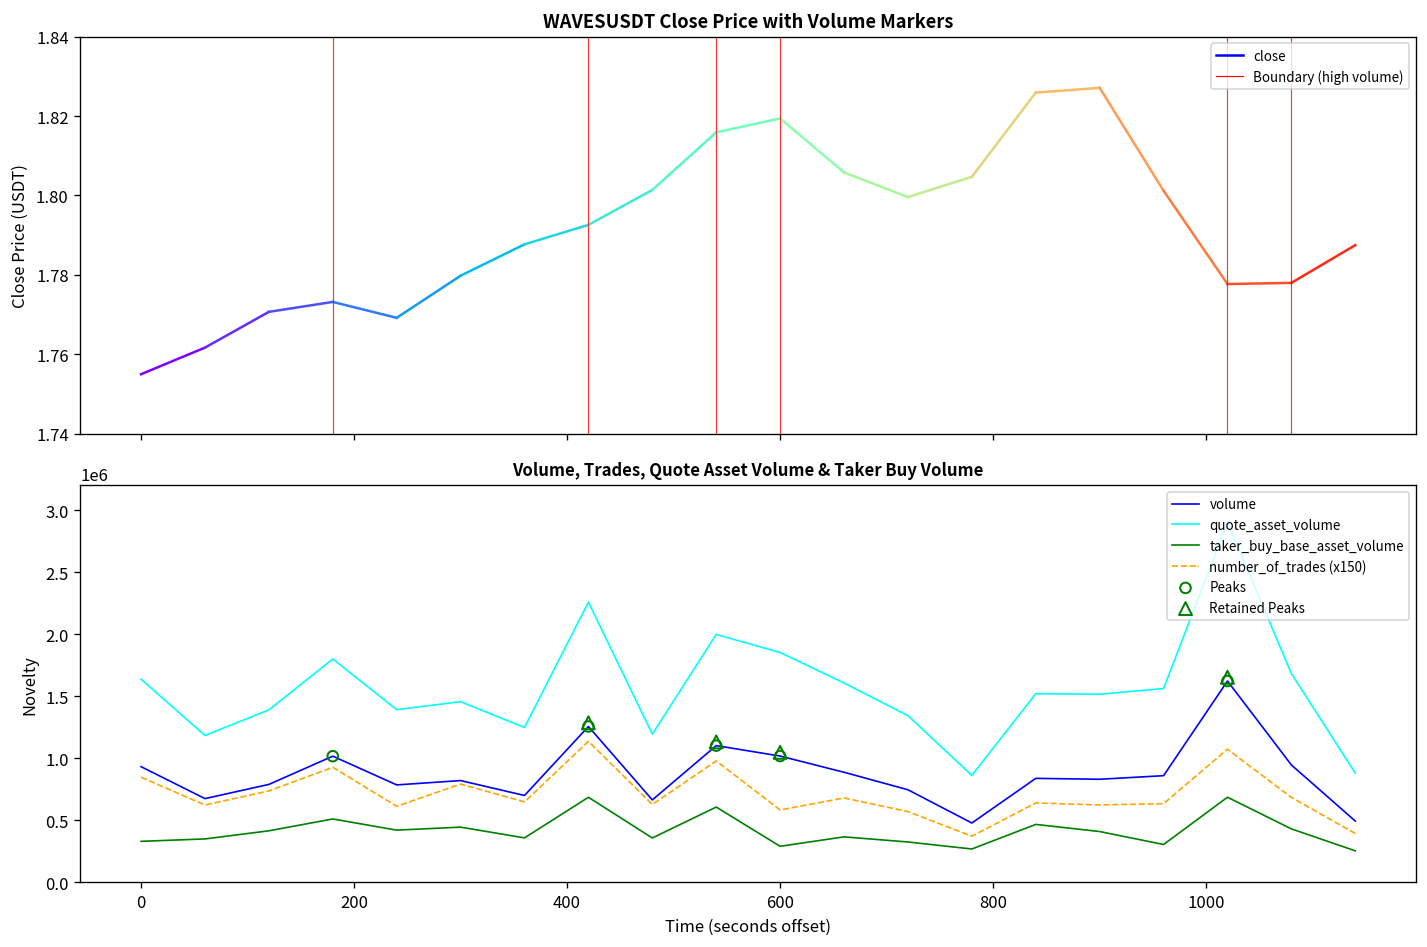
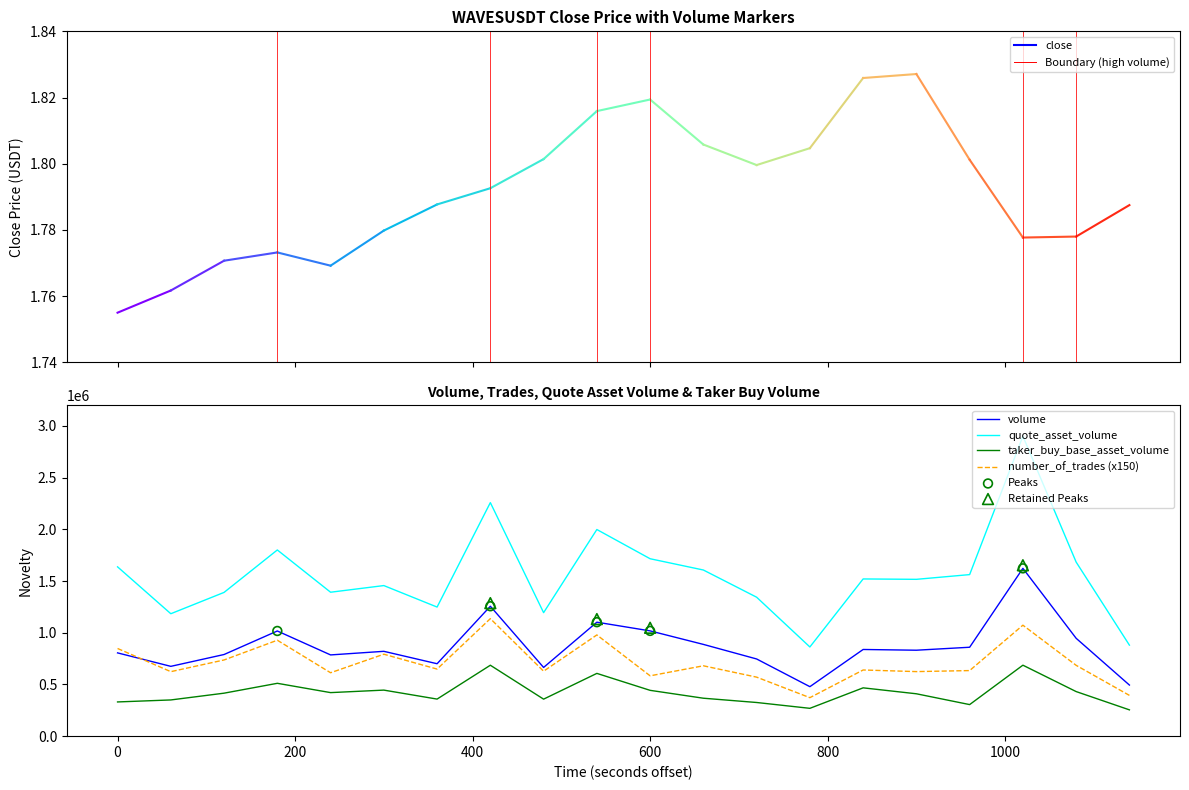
Volume, Trades, Quote Asset Volume & Taker Buy Volume, volume, 0: 930000 -> 810000
Volume, Trades, Quote Asset Volume & Taker Buy Volume, quote_asset_volume, 600: 1850000 -> 1720000
Volume, Trades, Quote Asset Volume & Taker Buy Volume, taker_buy_base_asset_volume, 600: 290000 -> 440000
